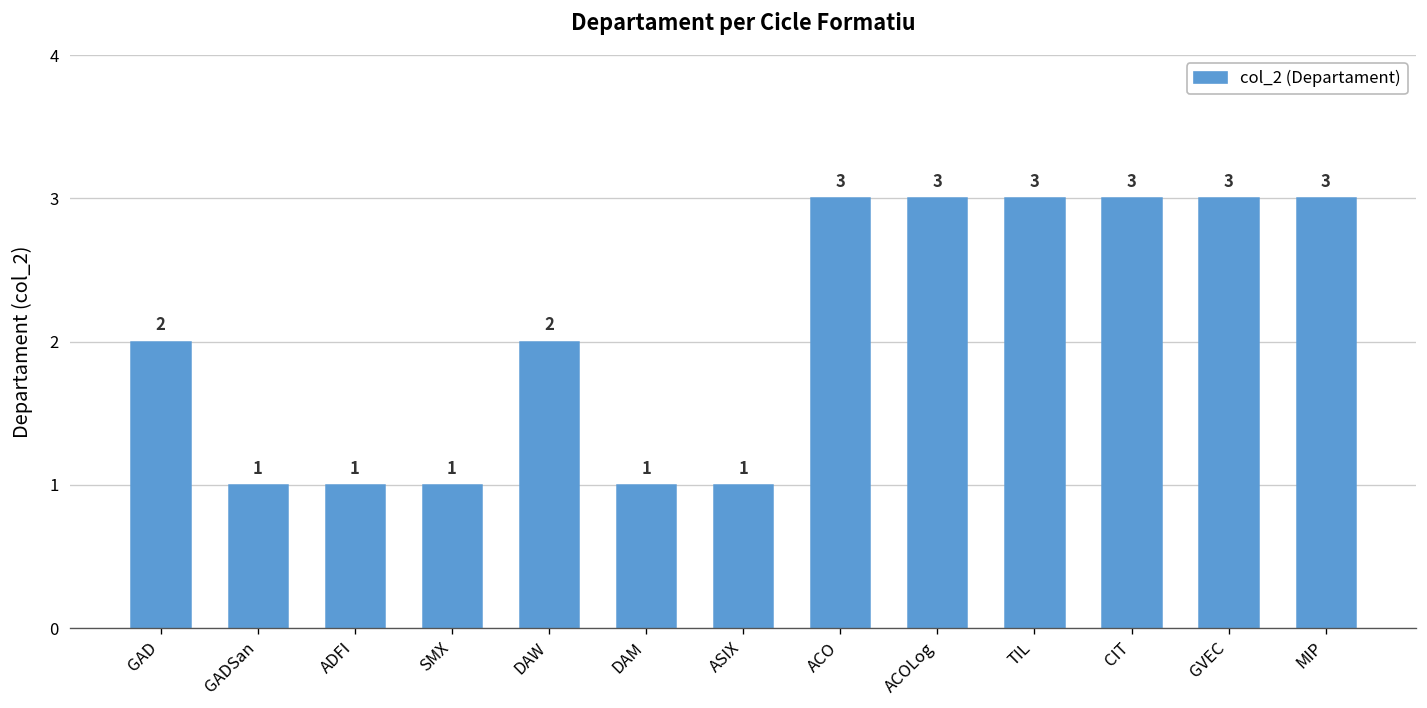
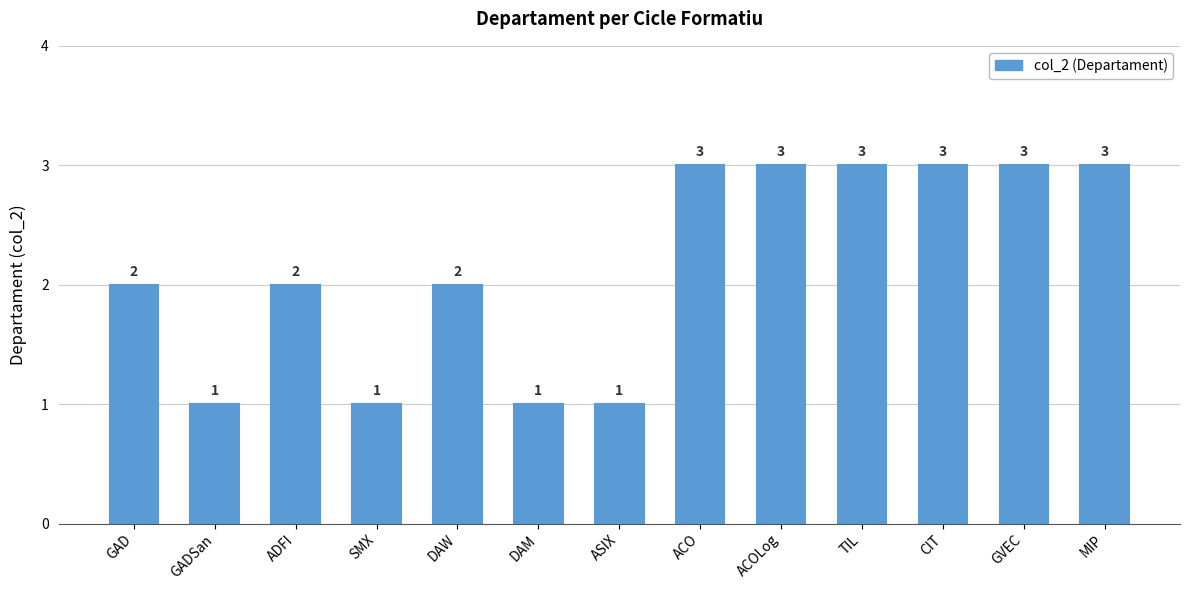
ADFI: 1 -> 2
